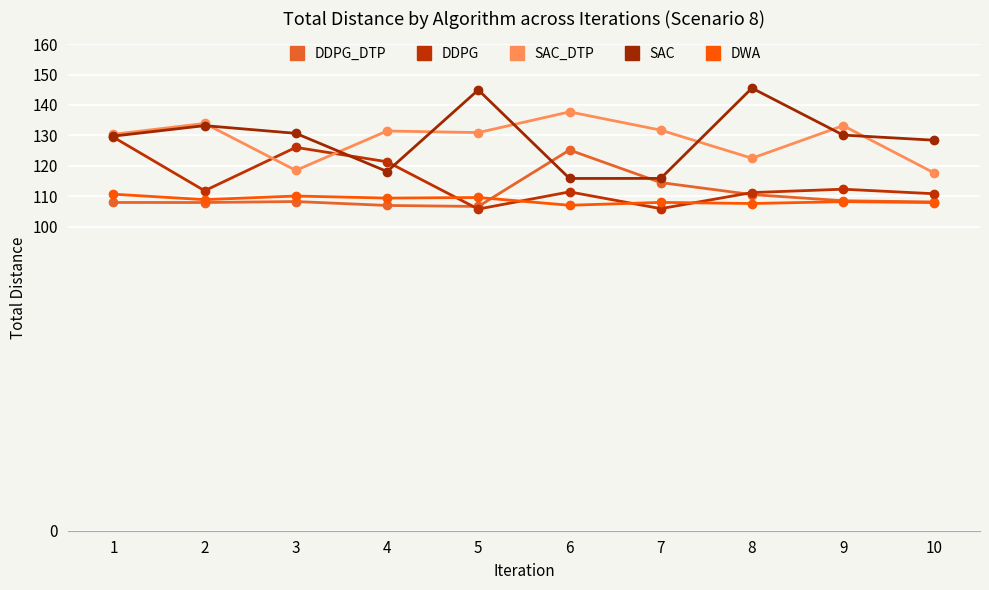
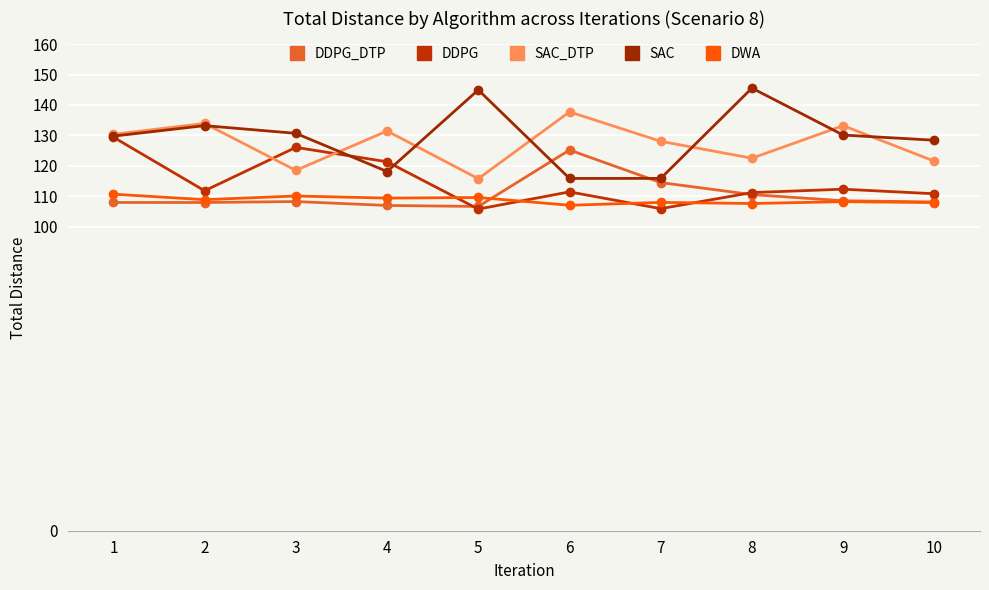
SAC_DTP, 5: 131 -> 116
SAC_DTP, 7: 132 -> 128
SAC_DTP, 10: 118 -> 122
